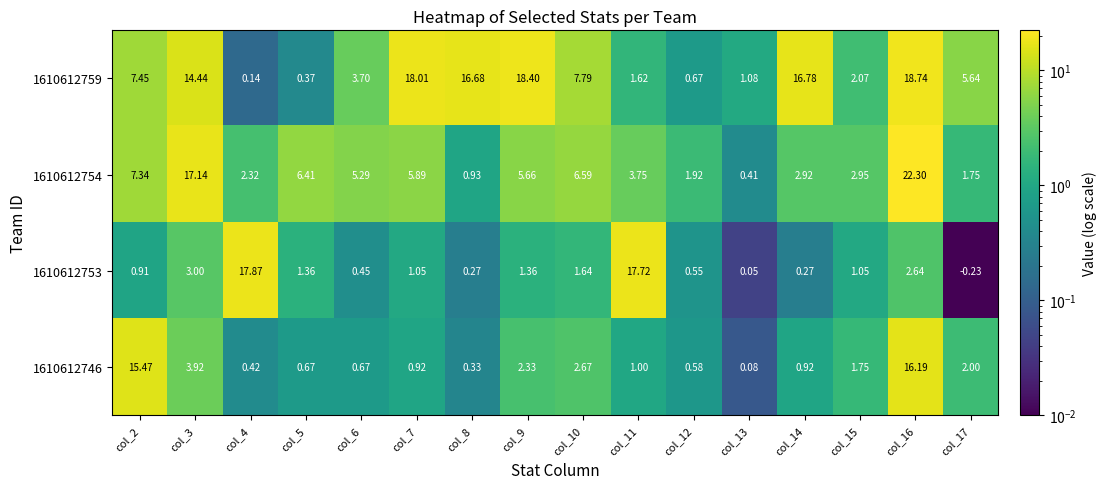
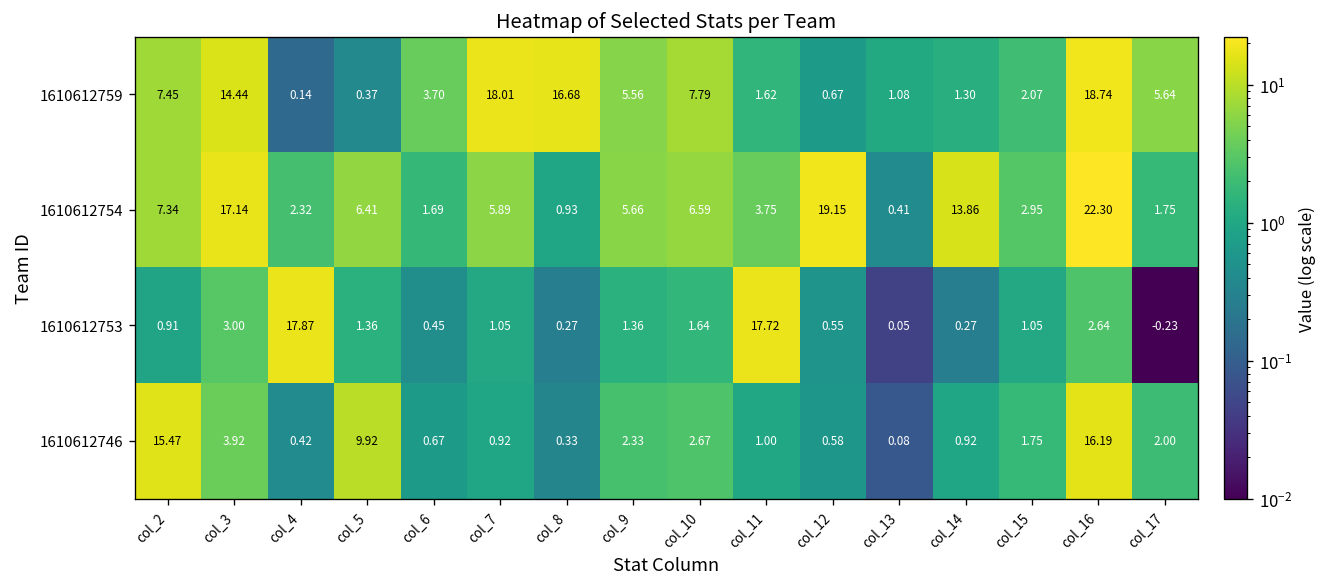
1610612759, col_9: 18.40 -> 5.56
1610612759, col_14: 16.78 -> 1.30
1610612754, col_6: 5.29 -> 1.69
1610612754, col_12: 1.92 -> 19.15
1610612754, col_14: 2.92 -> 13.86
1610612746, col_5: 0.67 -> 9.92
